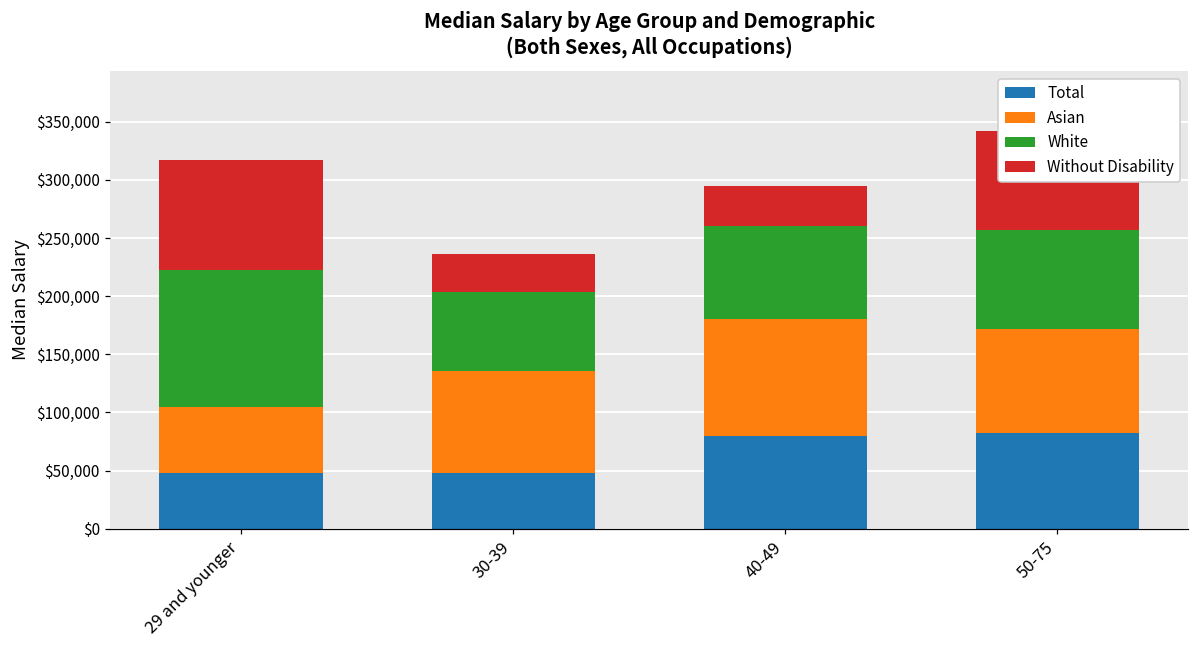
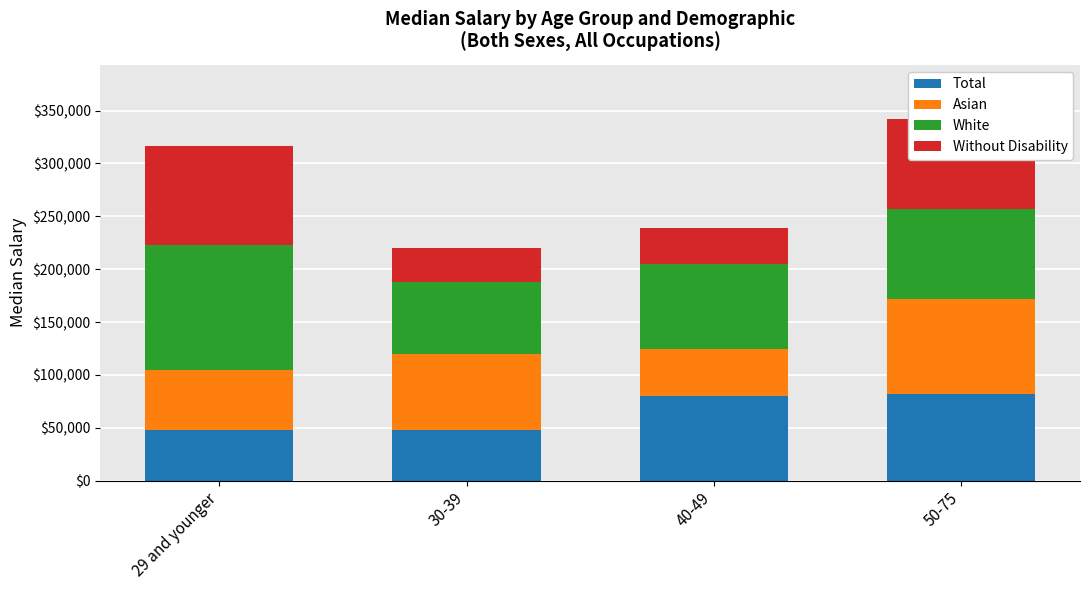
Asian, 30-39: $88,000 -> $72,000
Asian, 40-49: $100,000 -> $45,000
